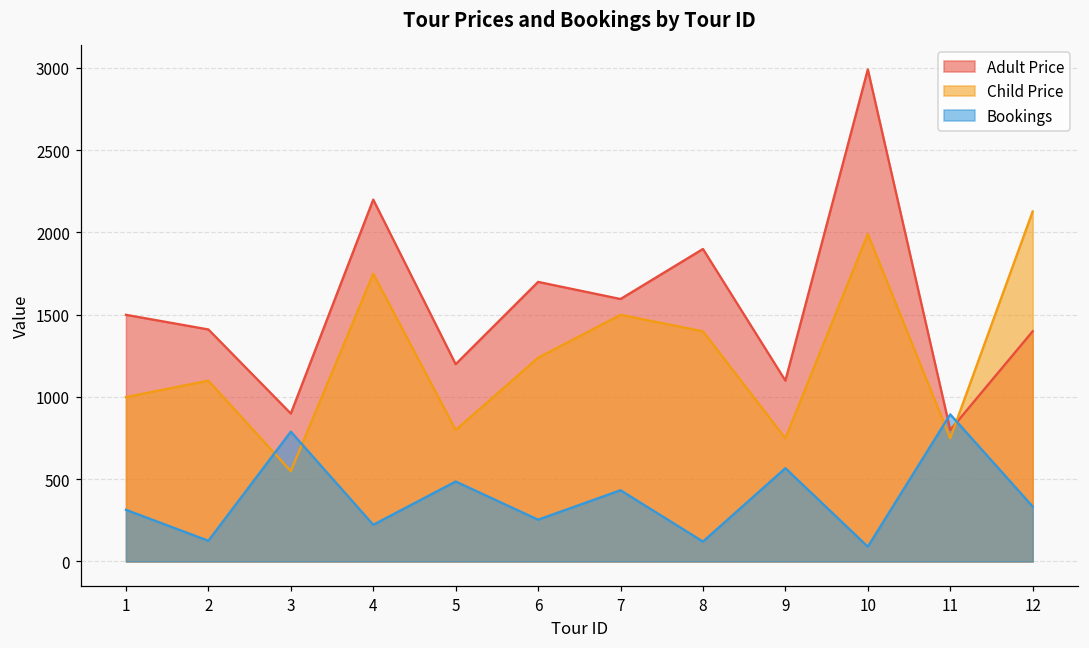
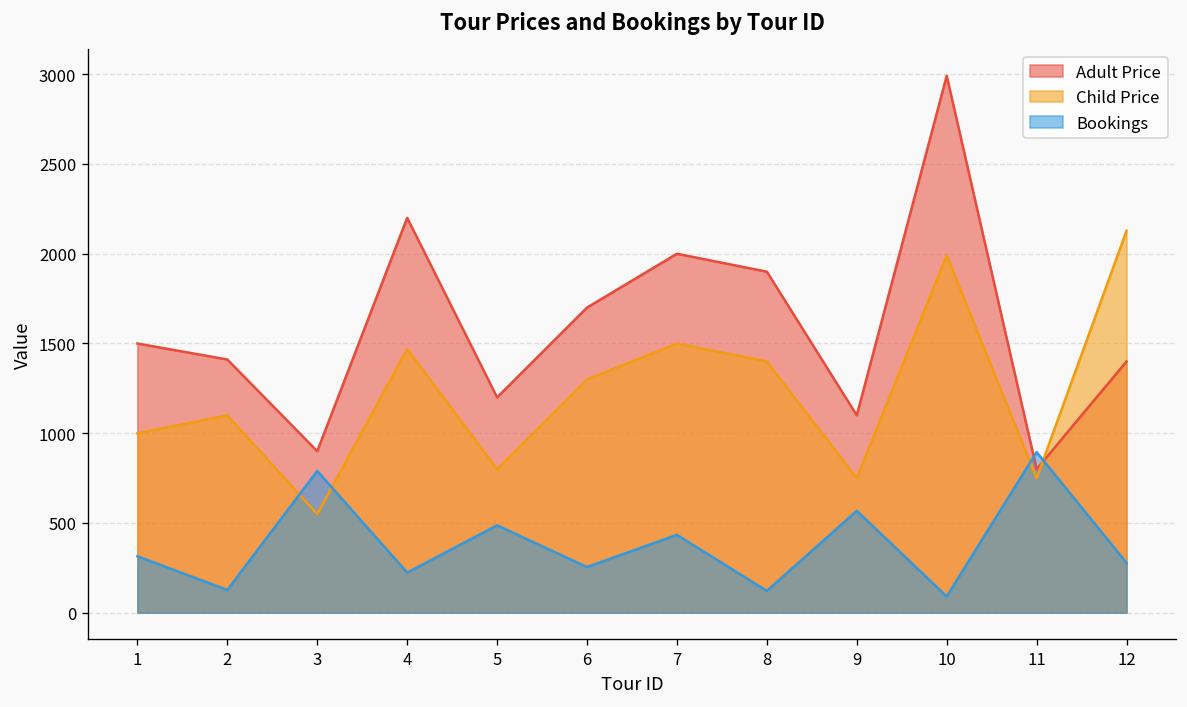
Child Price, 4: 1750 -> 1470
Child Price, 6: 1240 -> 1300
Adult Price, 7: 1600 -> 2000
Bookings, 12: 330 -> 280
